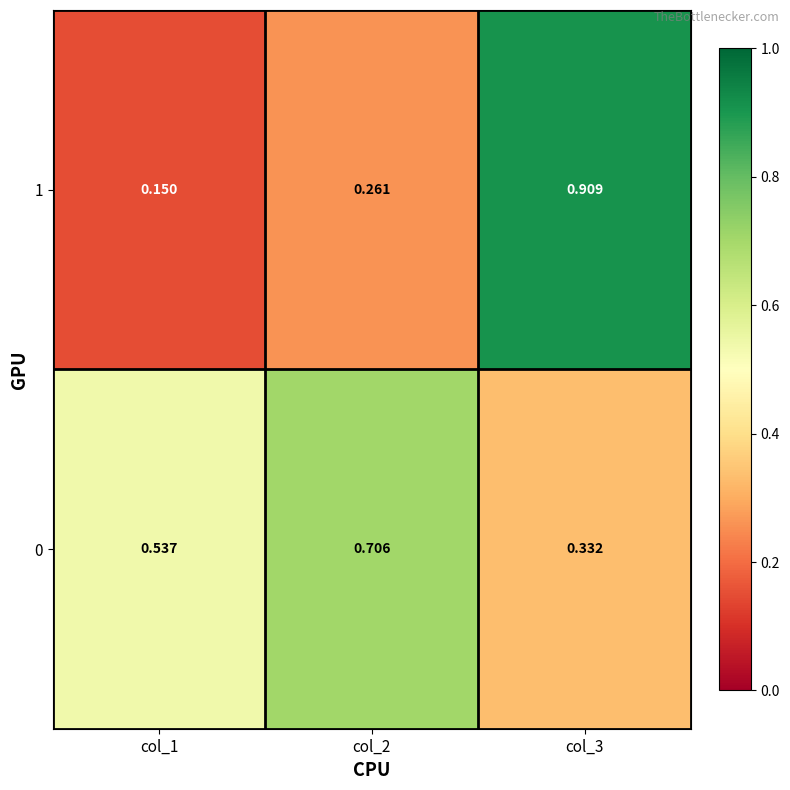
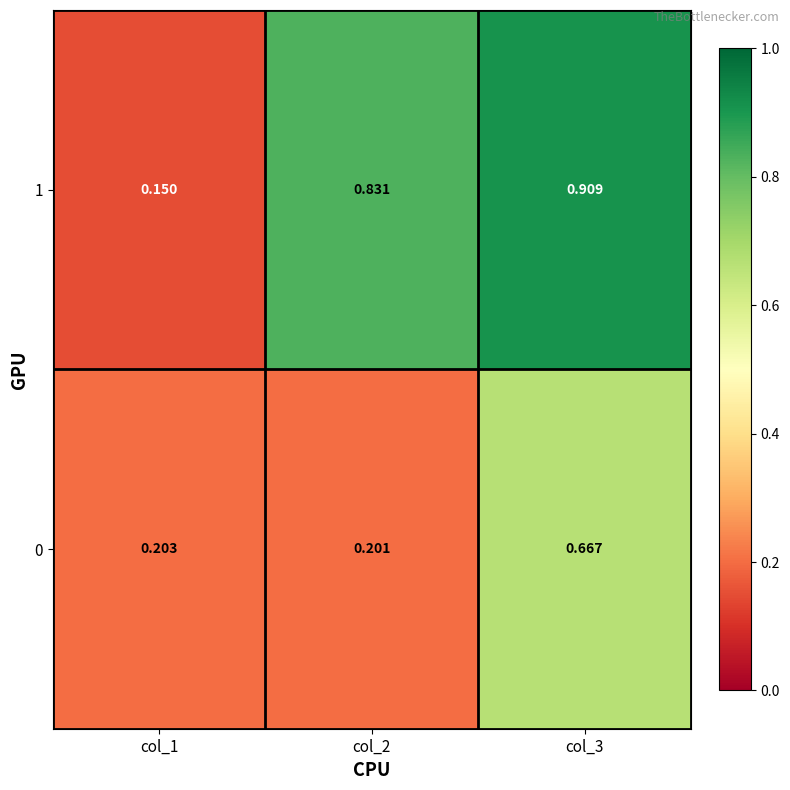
1, col_2: 0.261 -> 0.831
0, col_1: 0.537 -> 0.203
0, col_2: 0.706 -> 0.201
0, col_3: 0.332 -> 0.667
